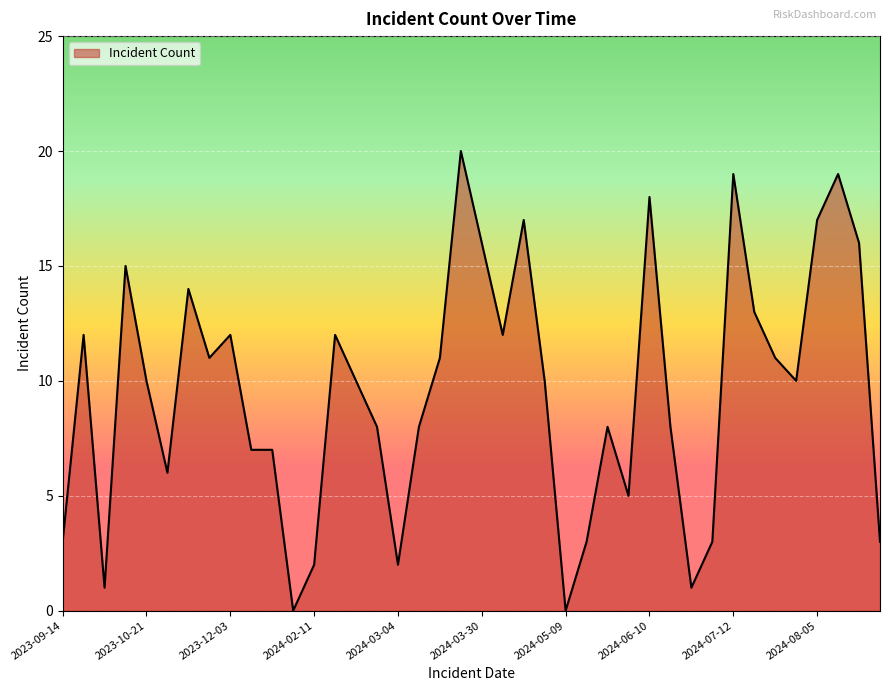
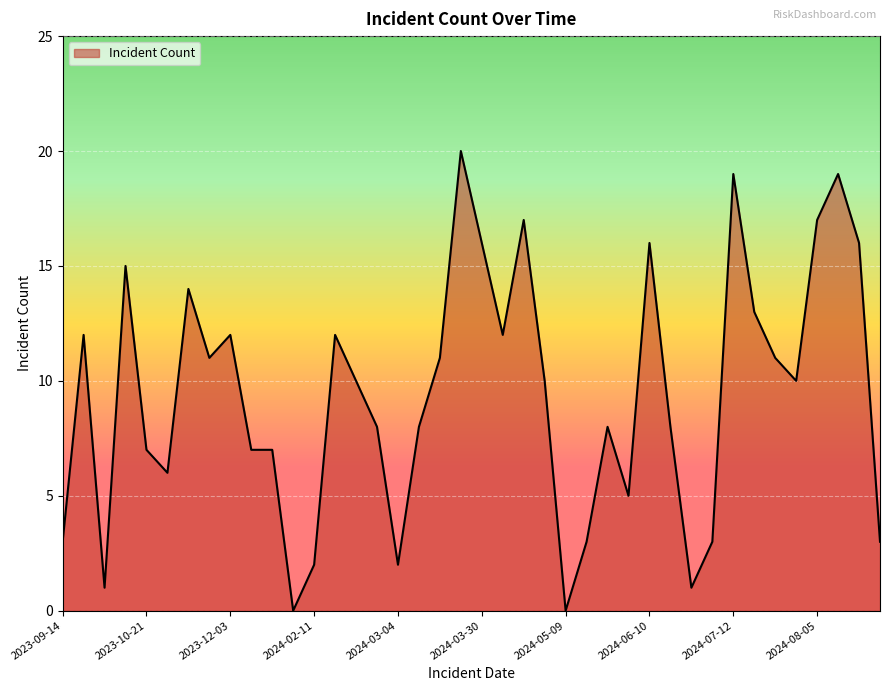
2023-10-21: 10 -> 7
2024-06-10: 18 -> 16
